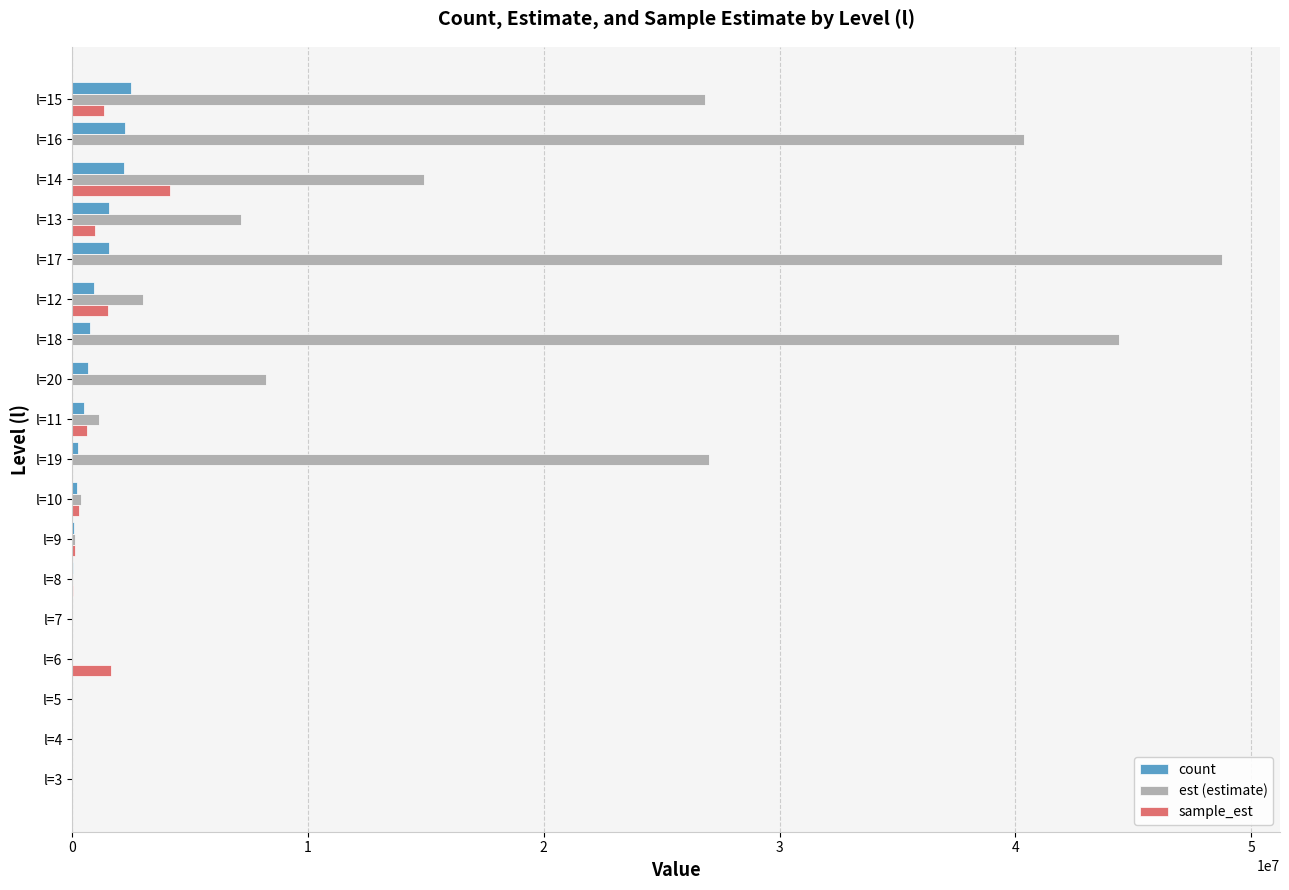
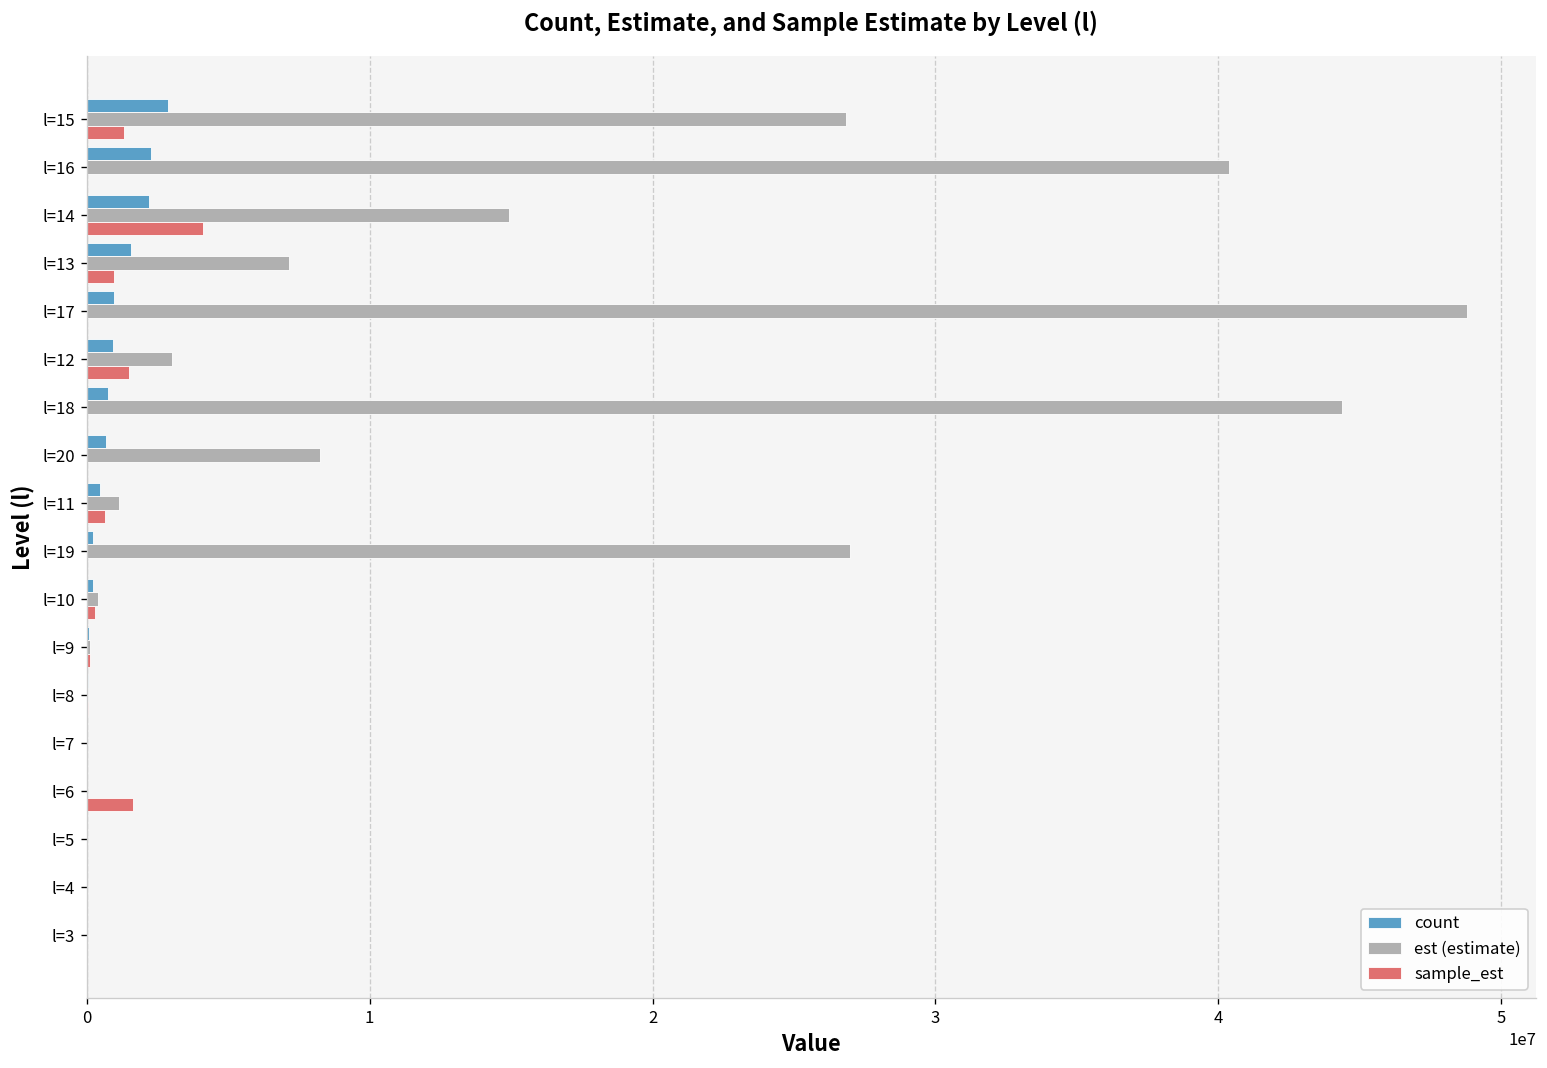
count, l=15: 2500000 -> 2900000
count, l=17: 1600000 -> 1000000
